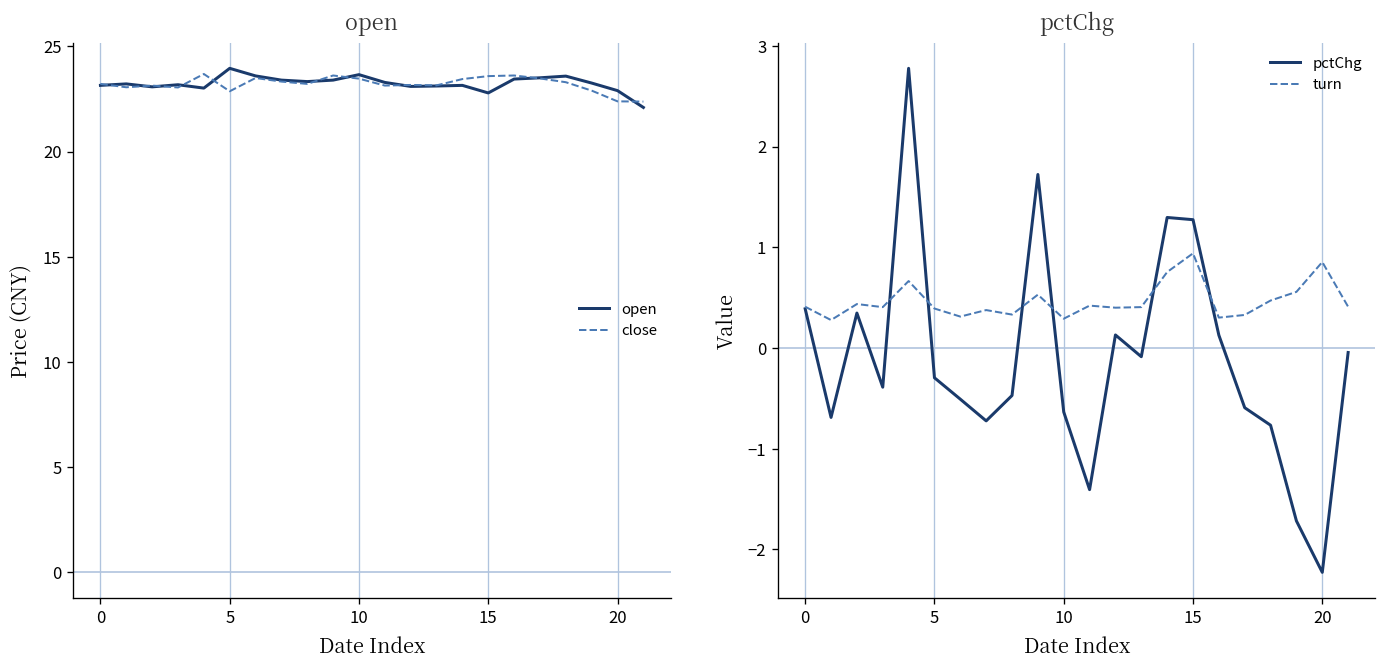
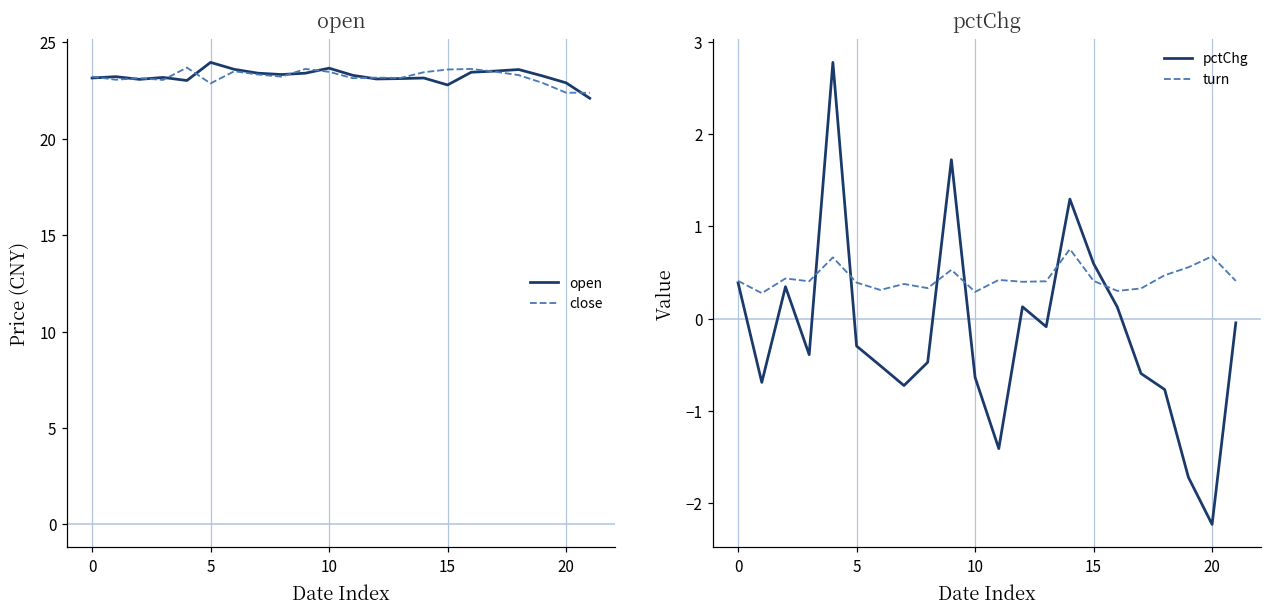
pctChg, pctChg, 15: 1.3 -> 0.6
pctChg, turn, 15: 0.9 -> 0.4
pctChg, turn, 20: 0.9 -> 0.7
